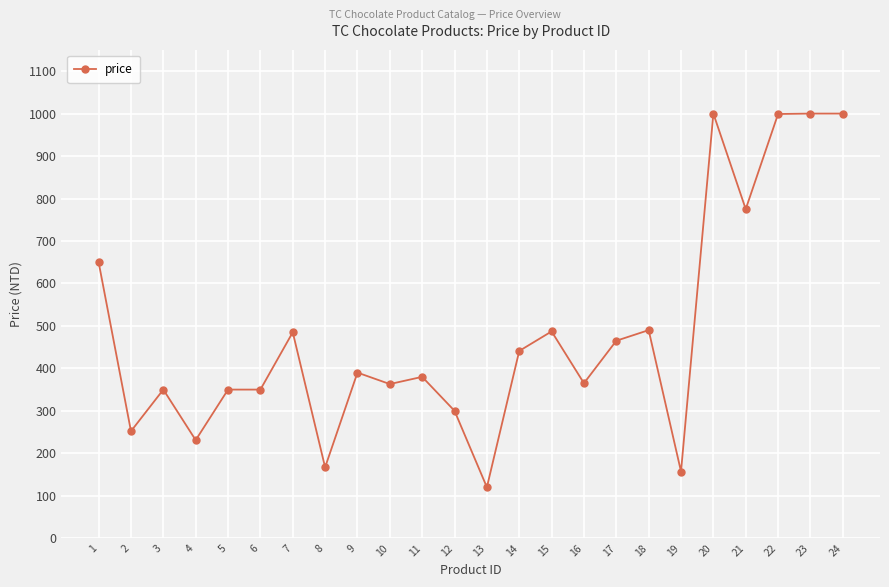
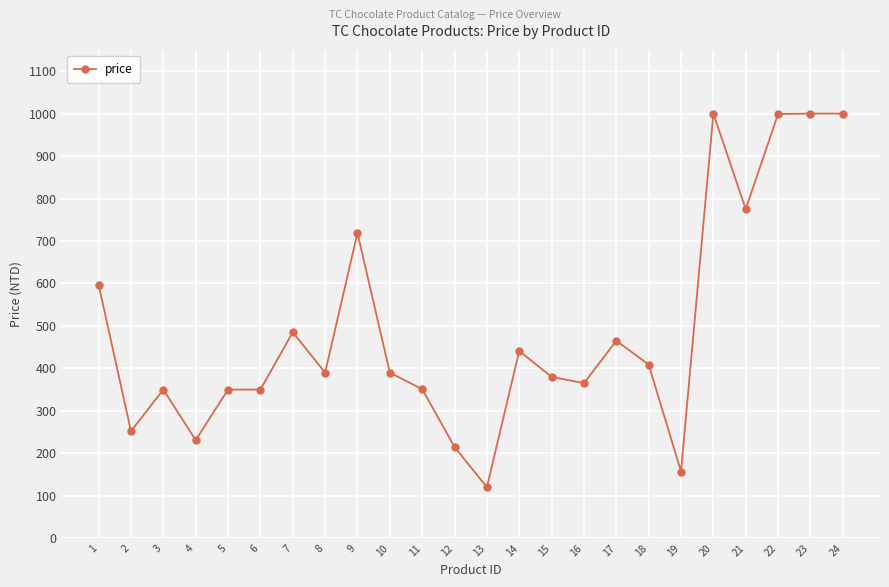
1: 650 -> 600
8: 170 -> 390
9: 390 -> 720
10: 360 -> 390
11: 380 -> 350
12: 300 -> 220
15: 490 -> 380
18: 490 -> 410
